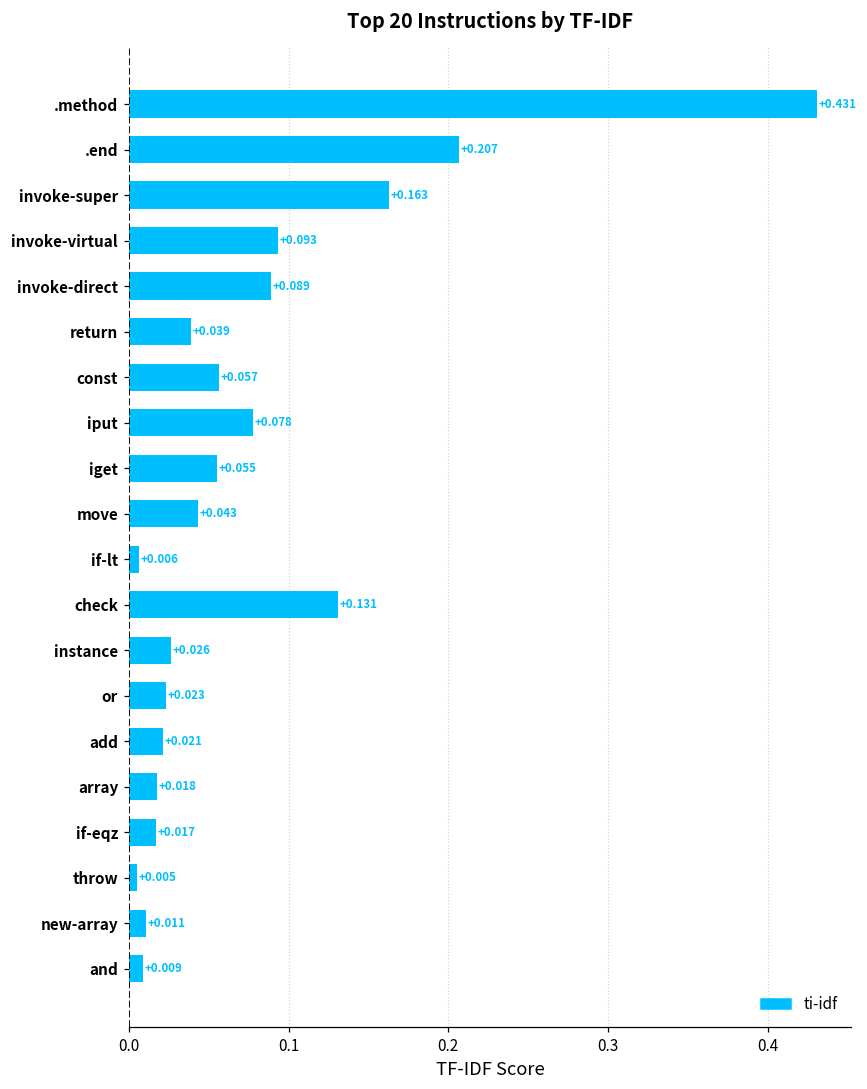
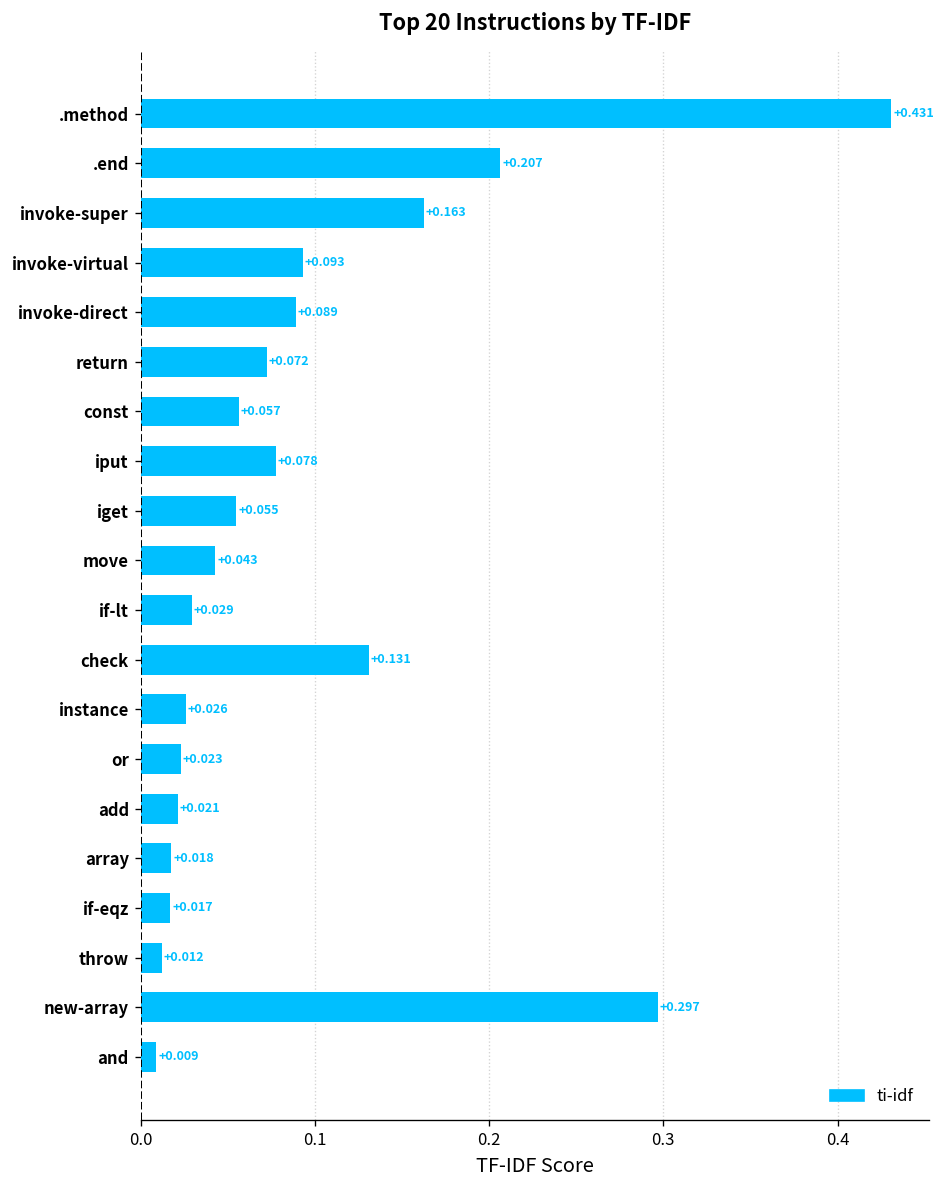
return: +0.039 -> +0.072
if-lt: +0.006 -> +0.029
throw: +0.005 -> +0.012
new-array: +0.011 -> +0.297
